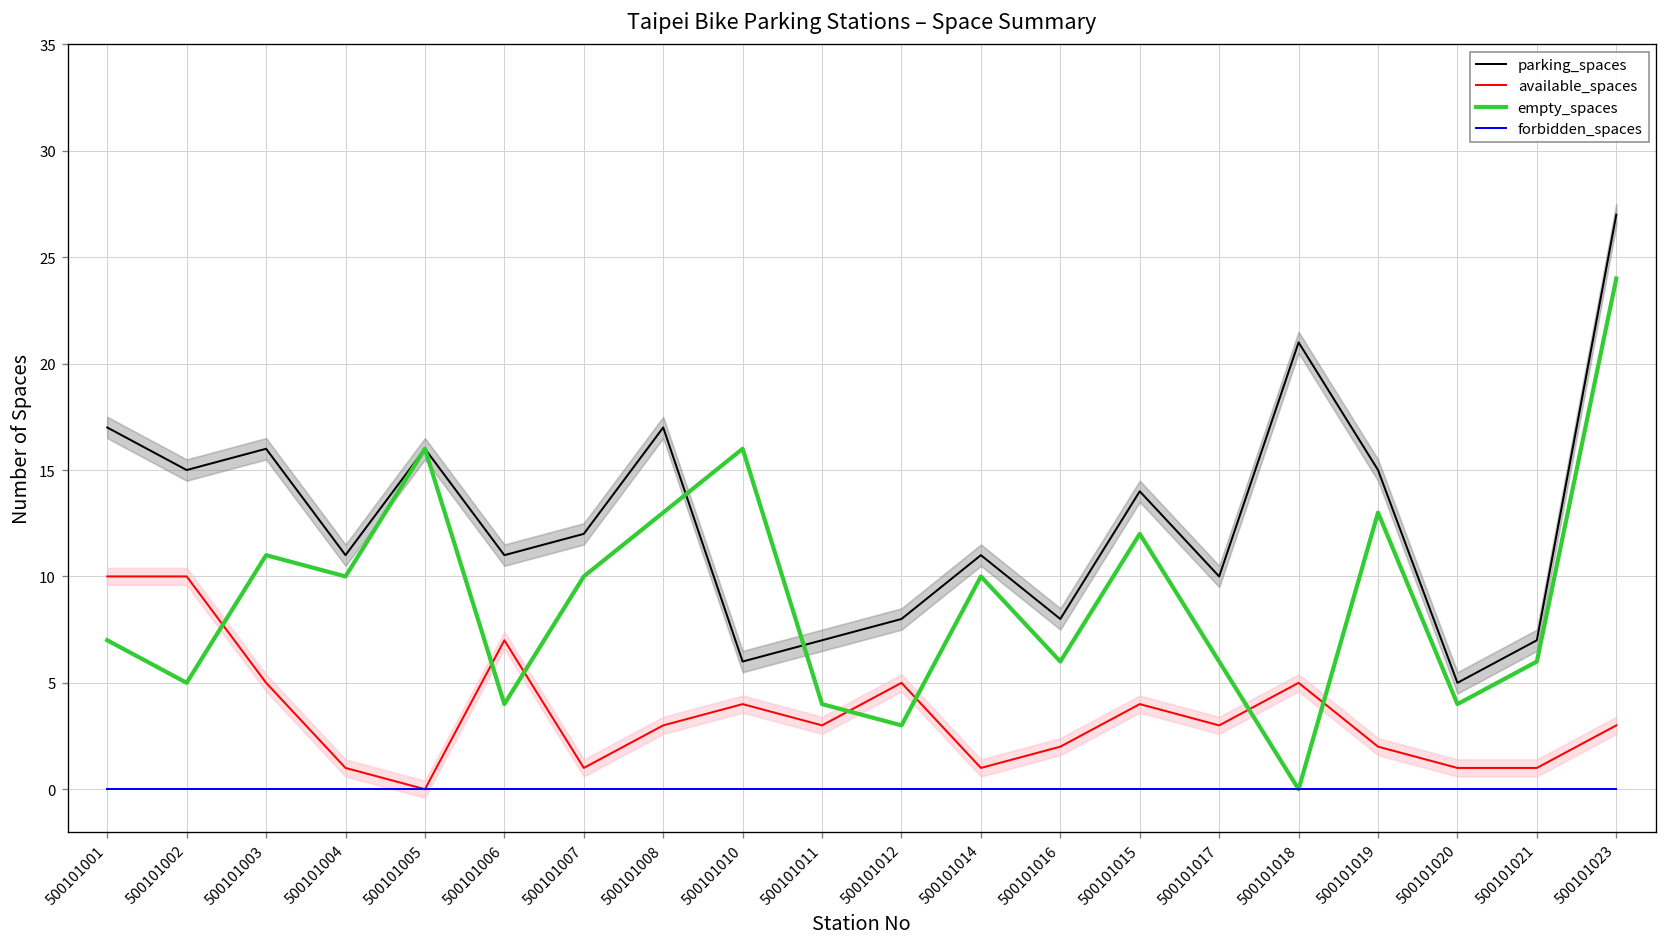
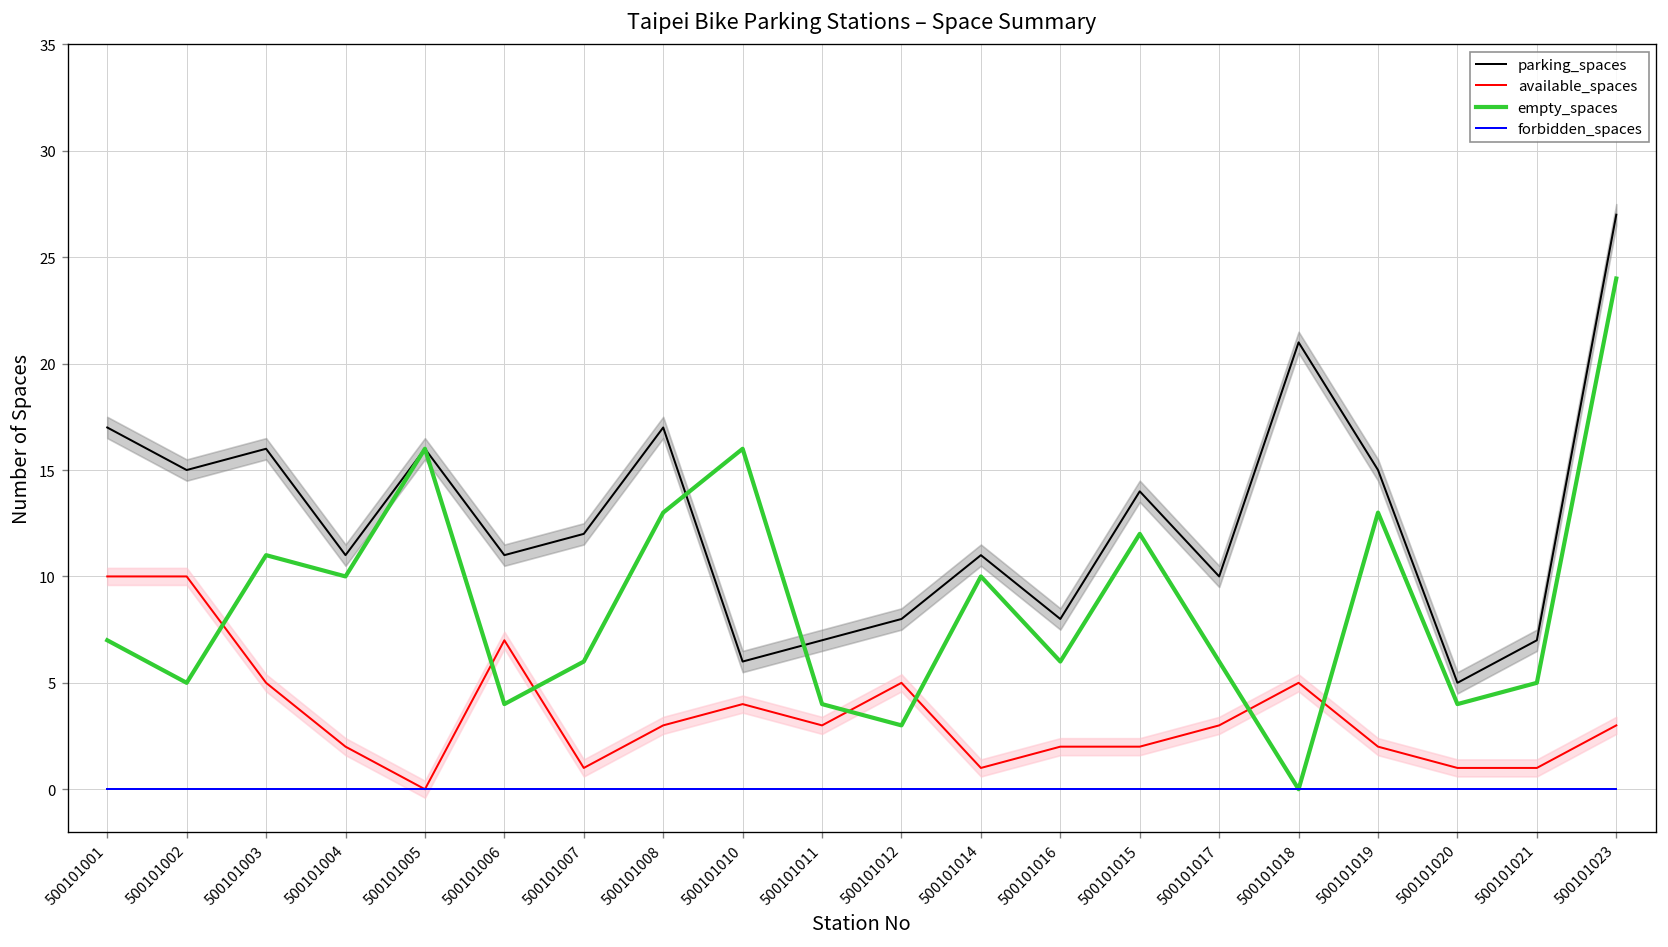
available_spaces, 500101004: 1 -> 2
empty_spaces, 500101007: 10 -> 6
available_spaces, 500101015: 4 -> 2
empty_spaces, 500101021: 6 -> 5
